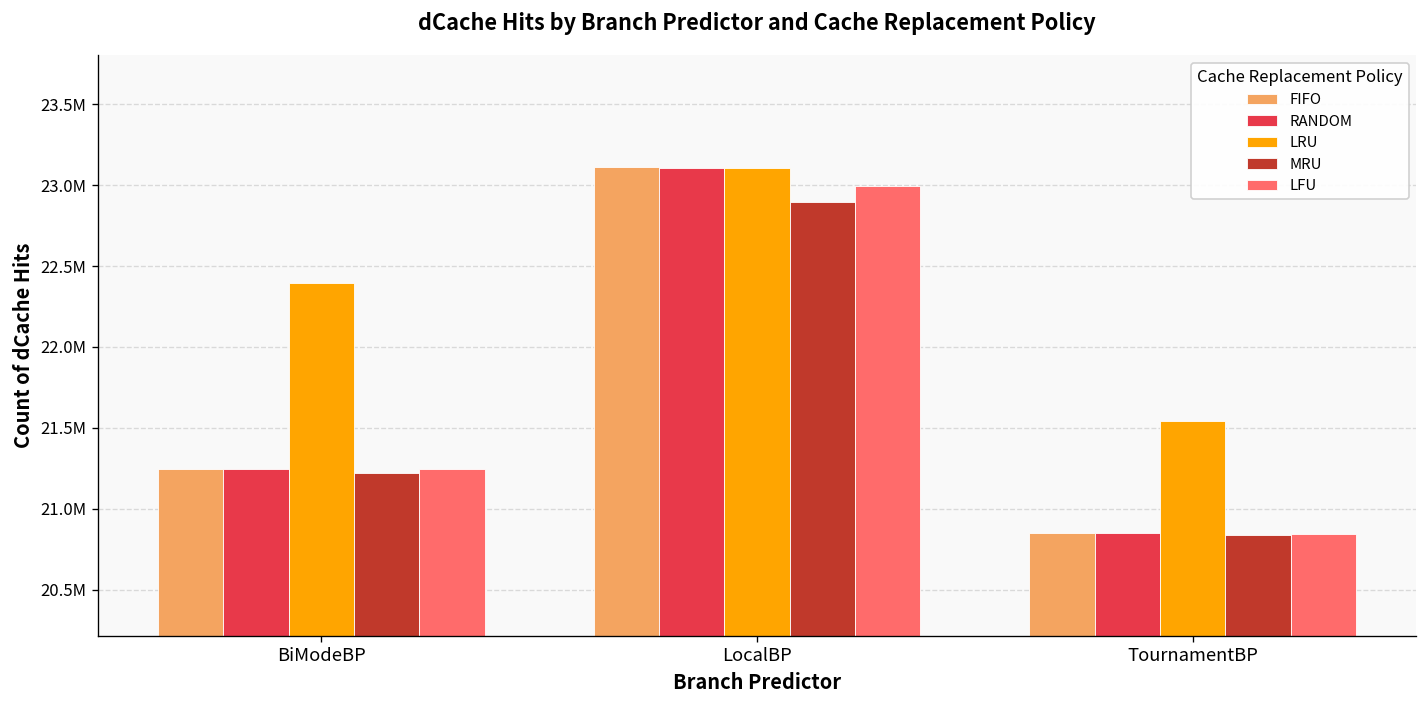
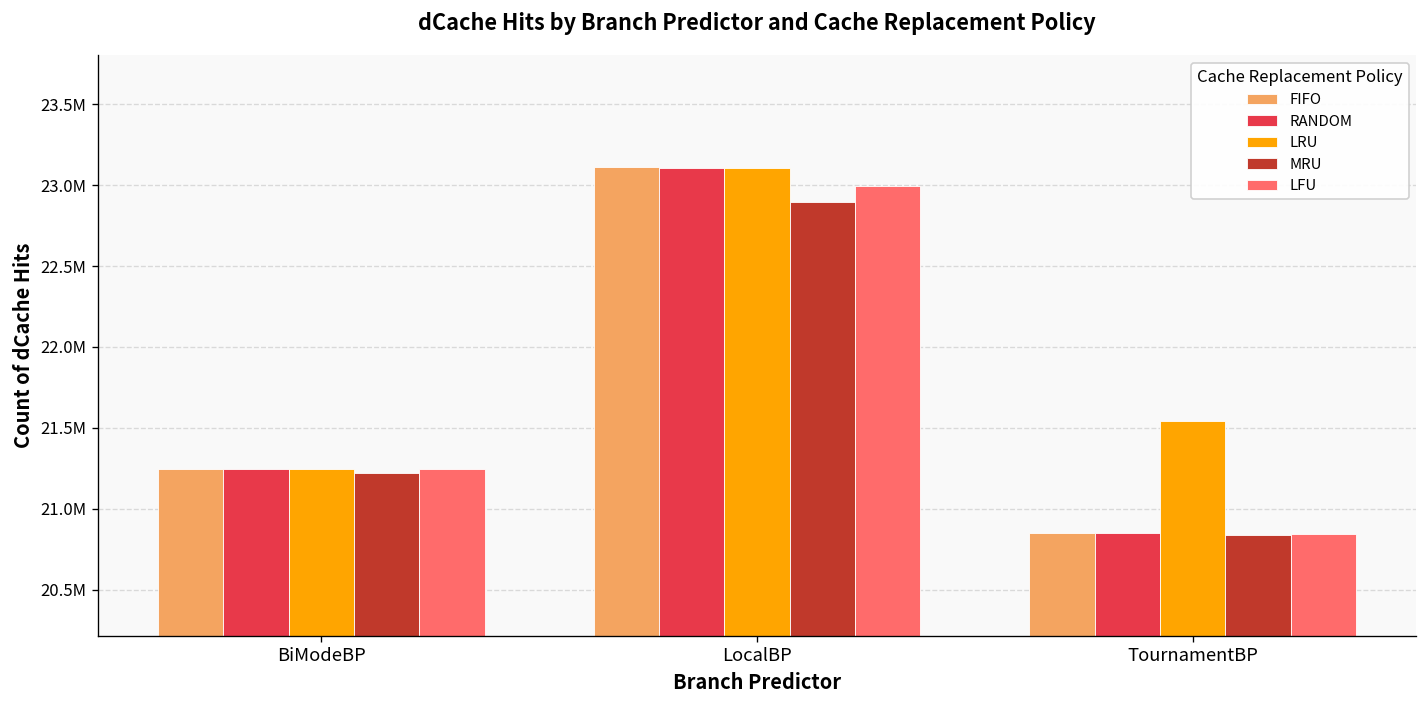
LRU, BiModeBP: 22400000 -> 21250000
